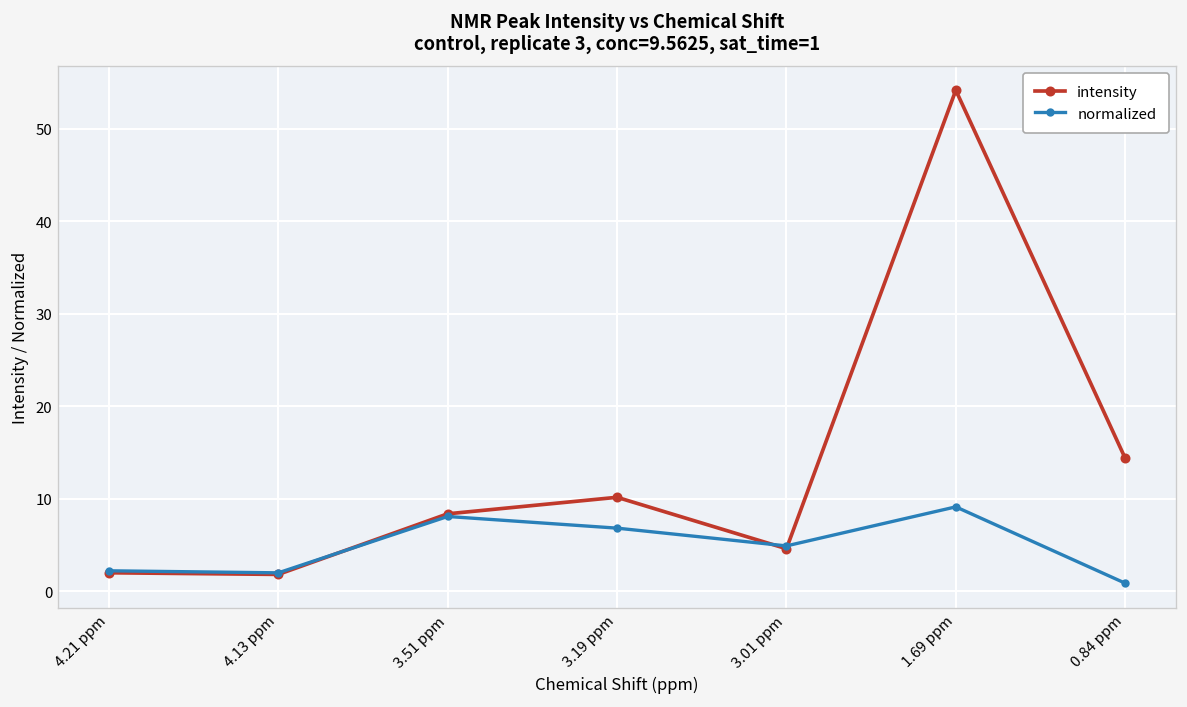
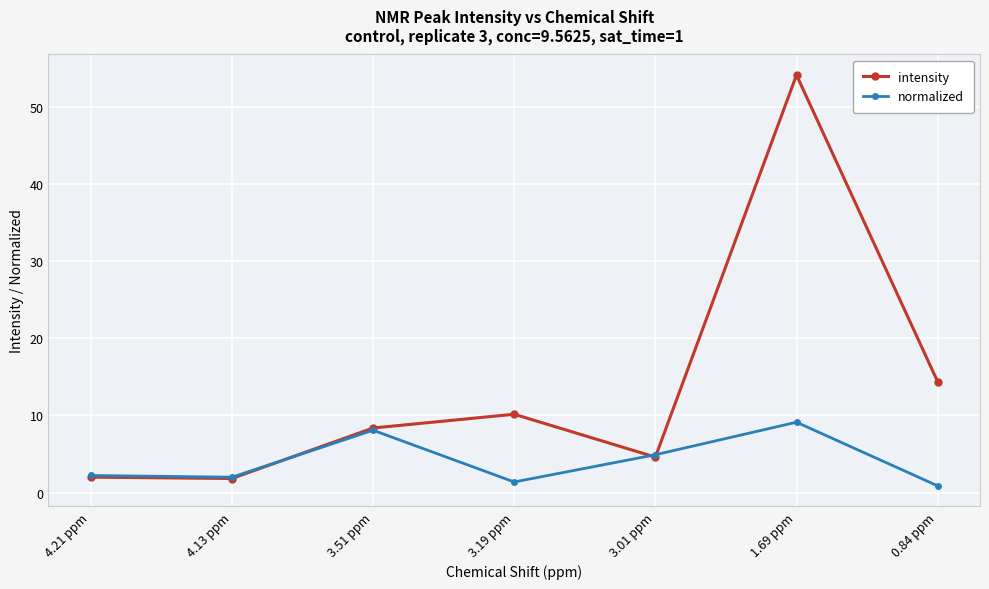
normalized, 3.19 ppm: 7 -> 1
